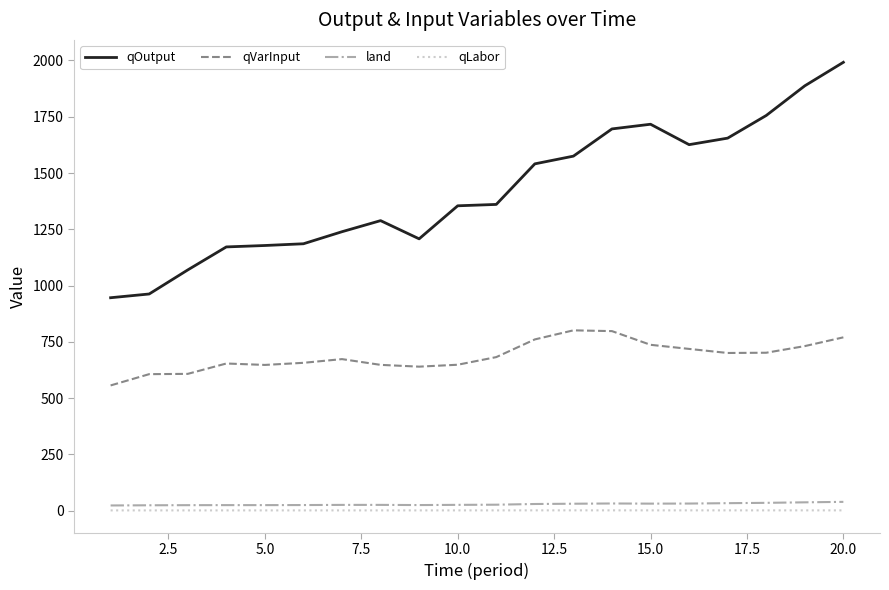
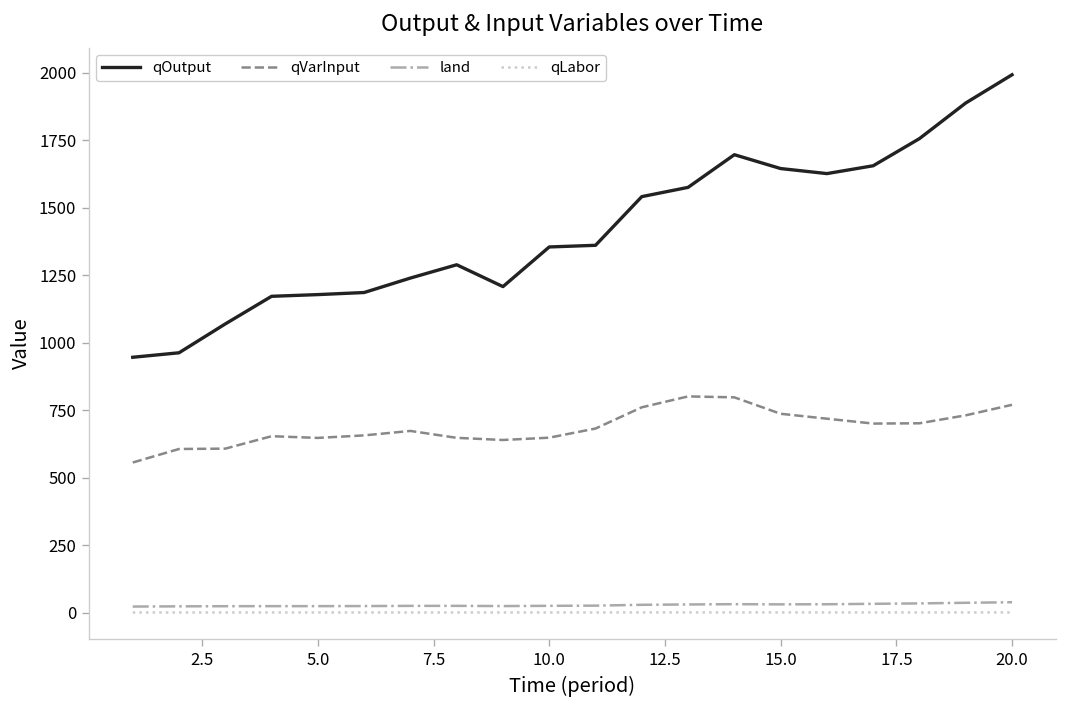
qOutput, 15.0: 1720 -> 1640
